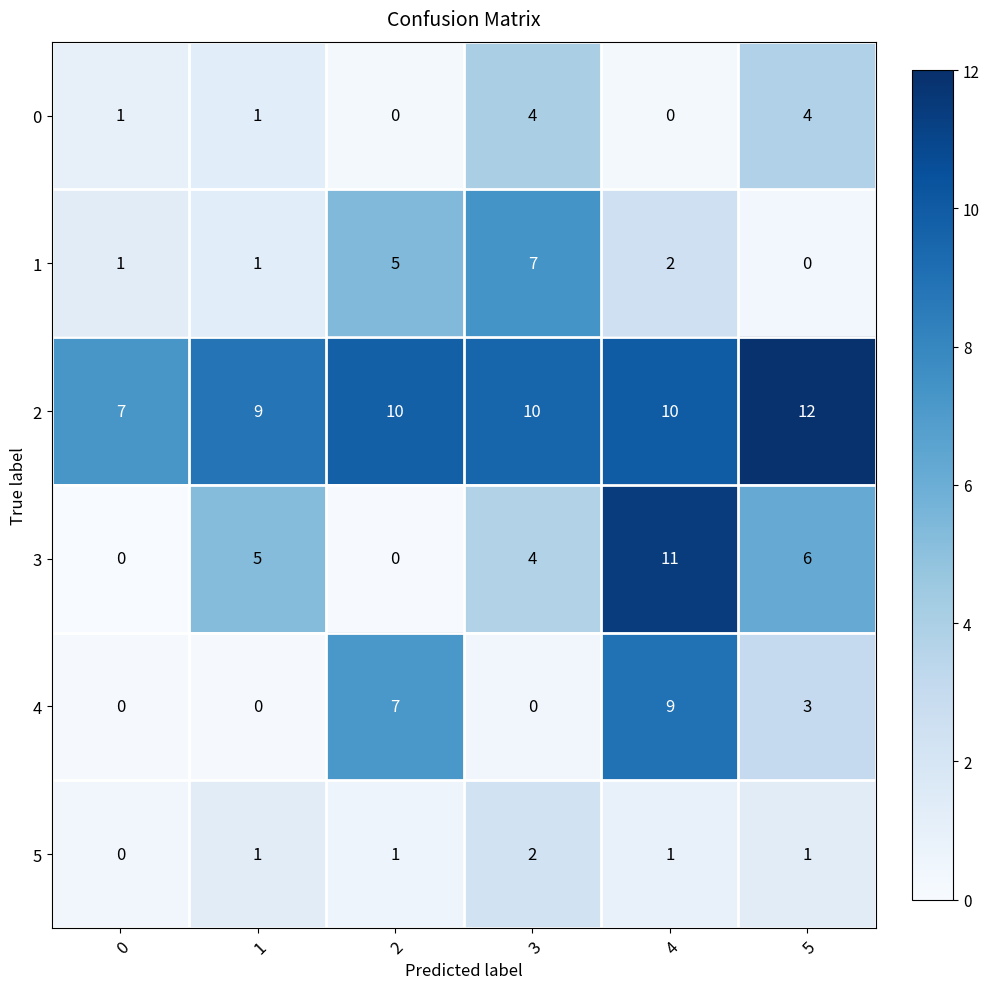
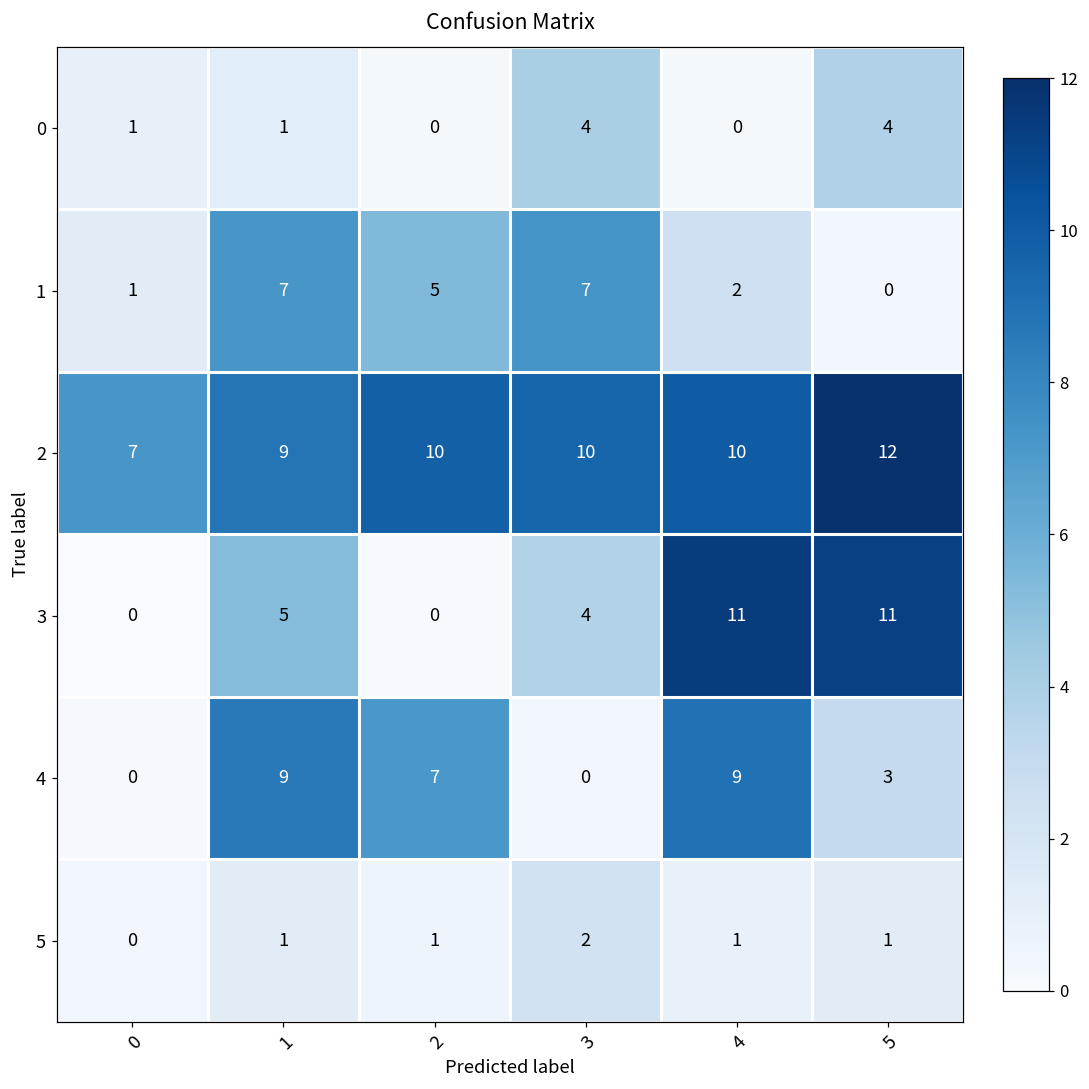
1, 1: 1 -> 7
3, 5: 6 -> 11
4, 1: 0 -> 9
